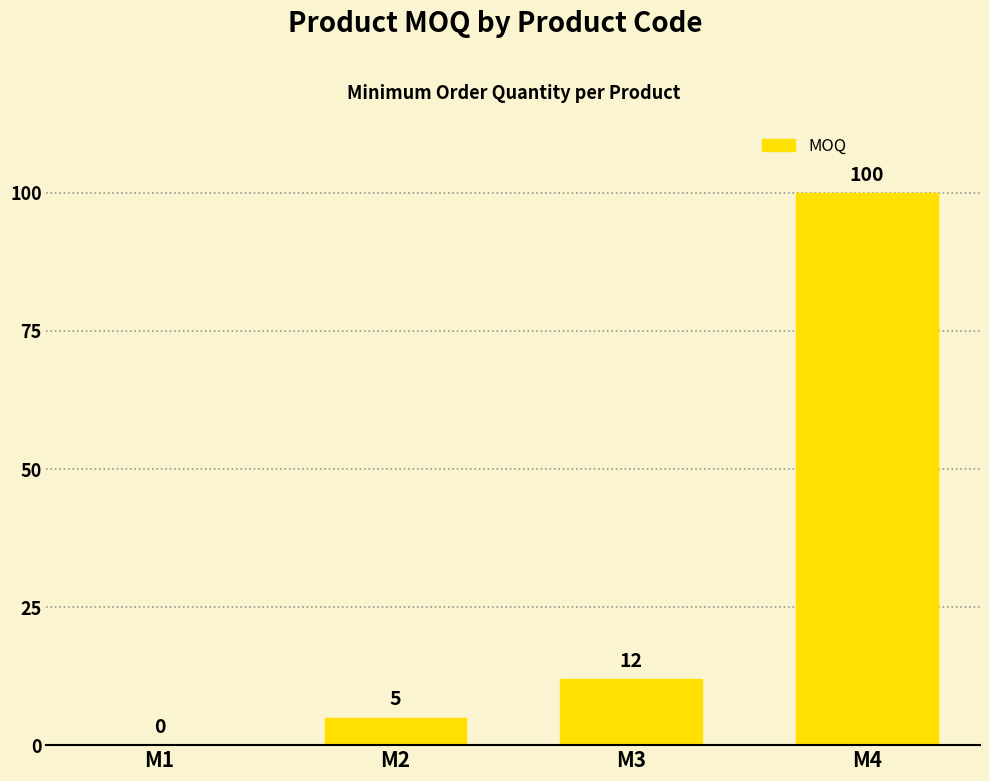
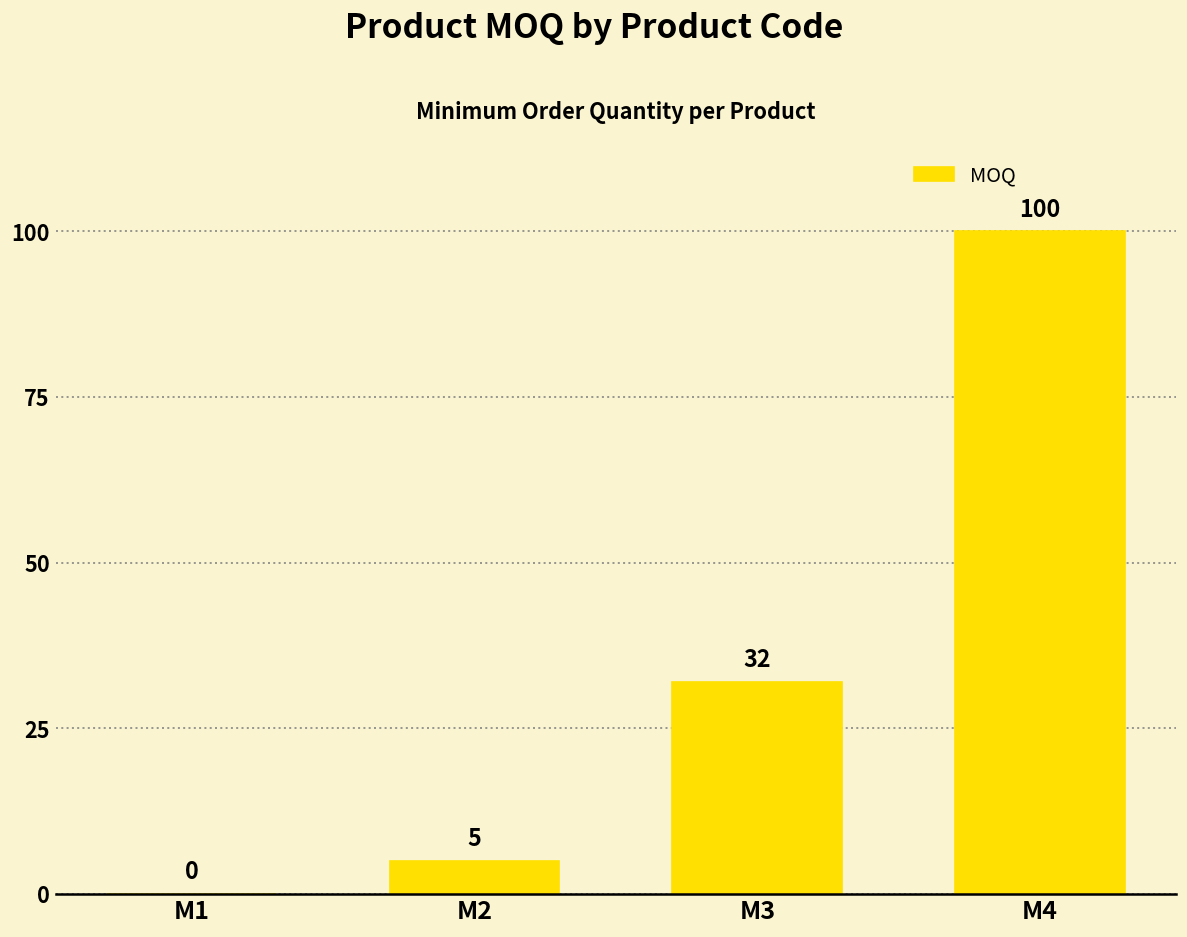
M3: 12 -> 32
